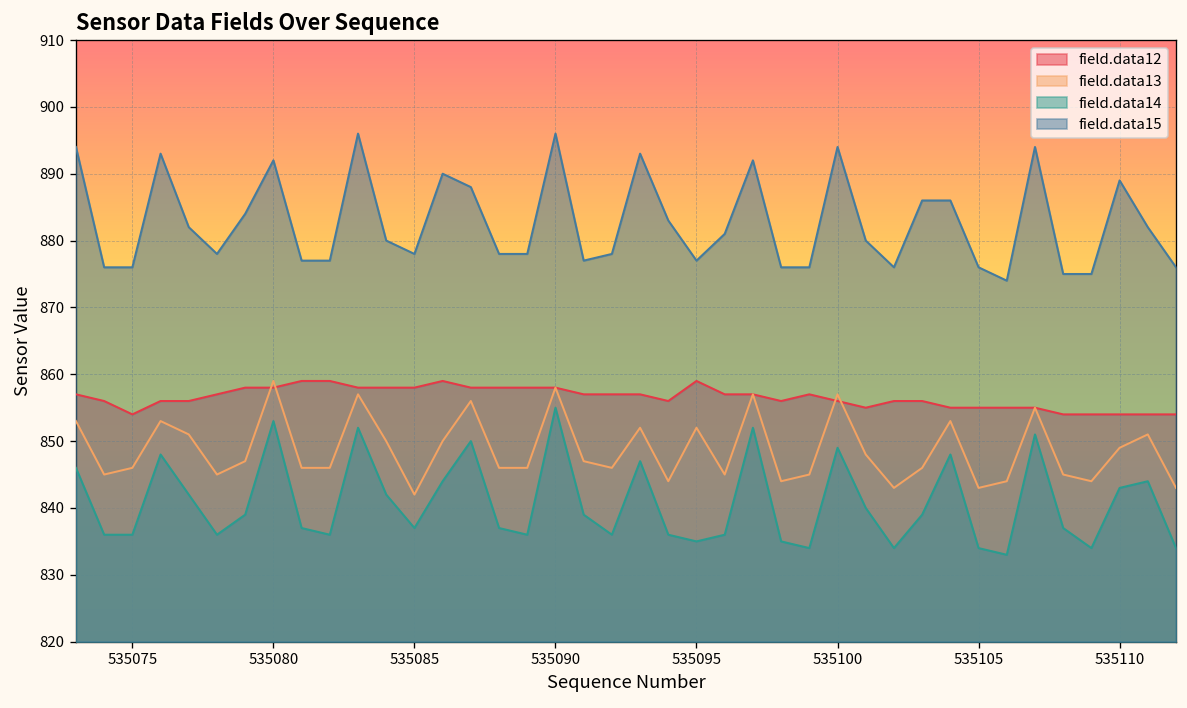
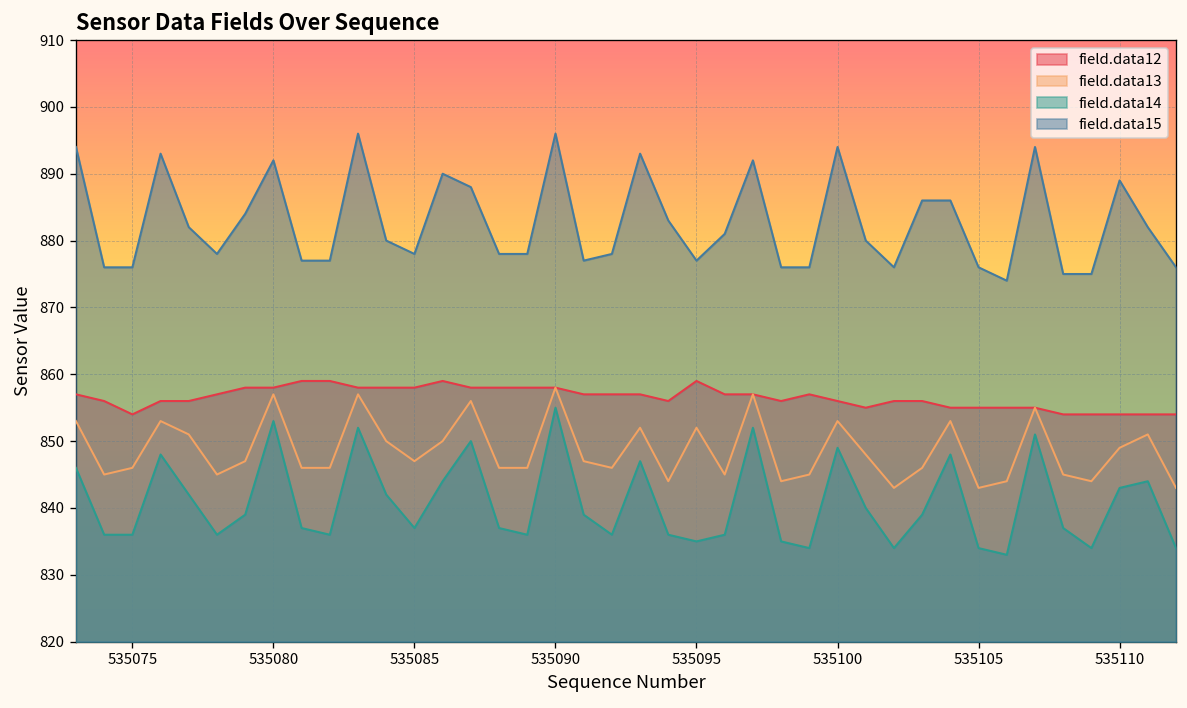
field.data13, 535080: 859 -> 857
field.data13, 535085: 842 -> 847
field.data13, 535100: 857 -> 853
